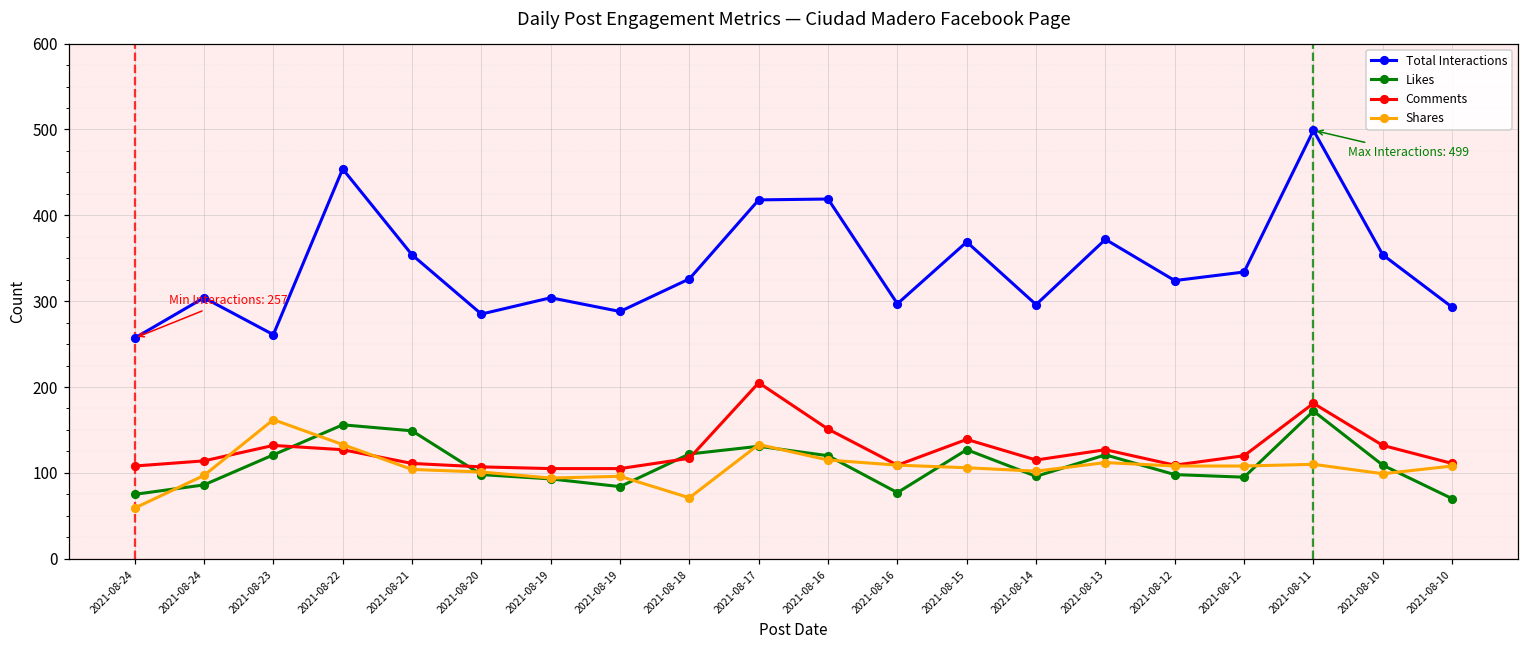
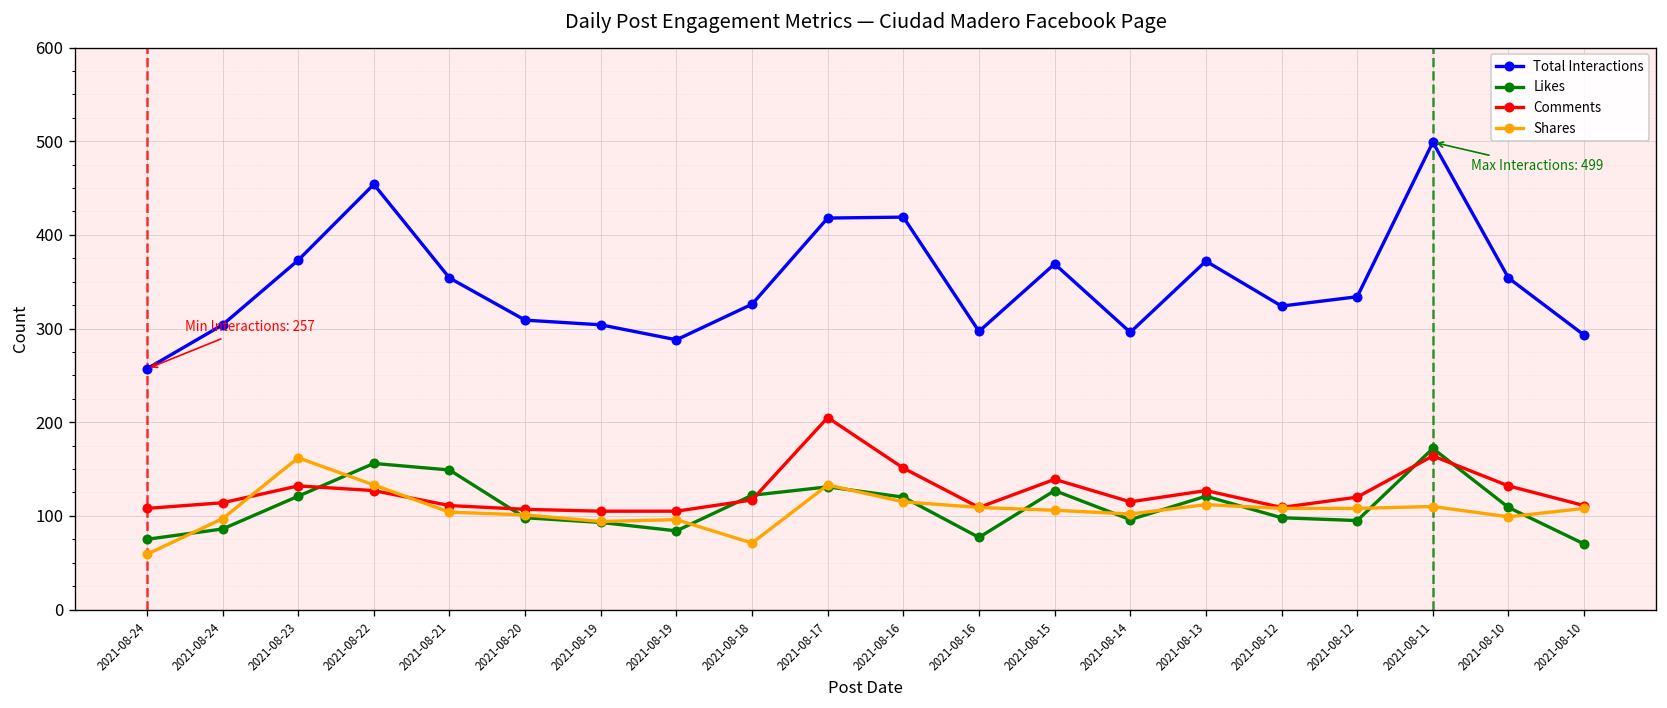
Total Interactions, 2021-08-23: 260 -> 370
Total Interactions, 2021-08-20: 290 -> 310
Comments, 2021-08-11: 180 -> 160
